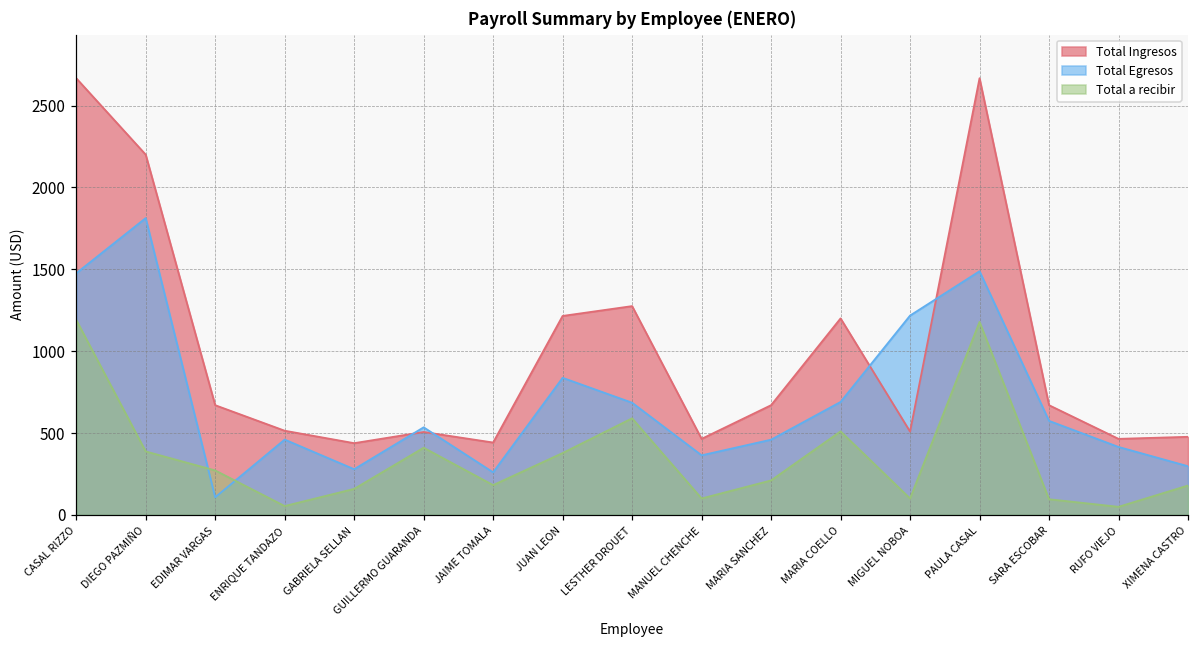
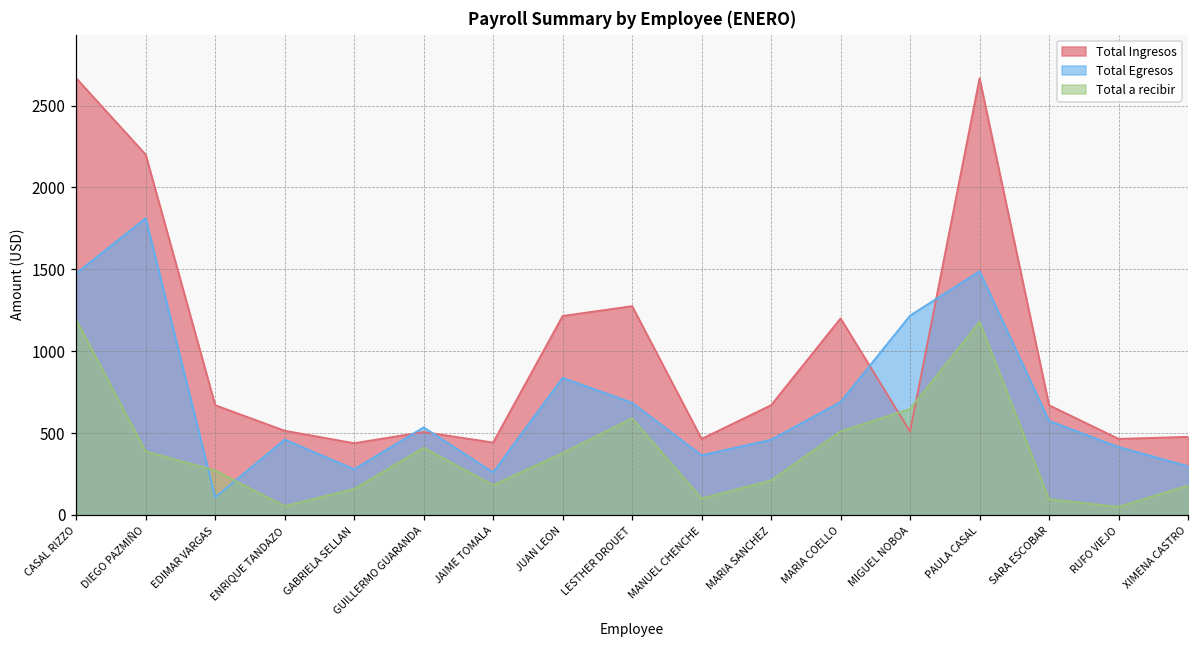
Total a recibir, MIGUEL NOBOA: 100 -> 650
